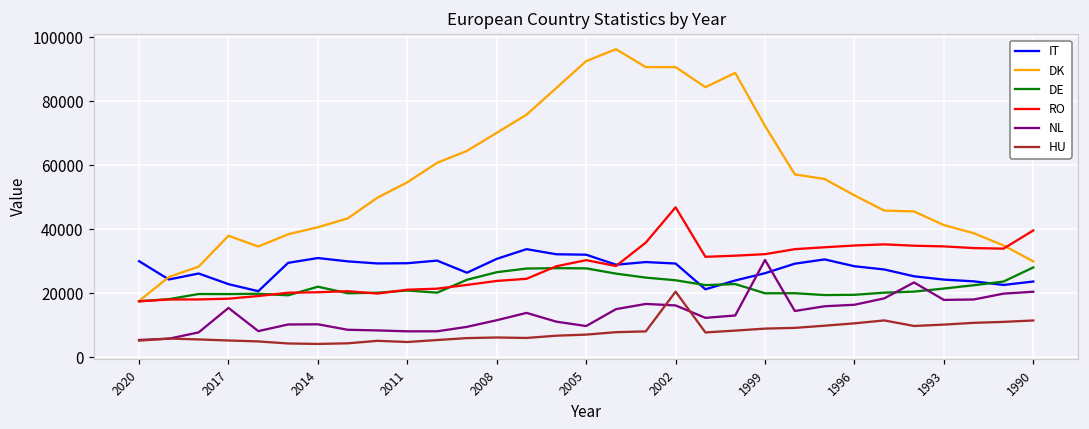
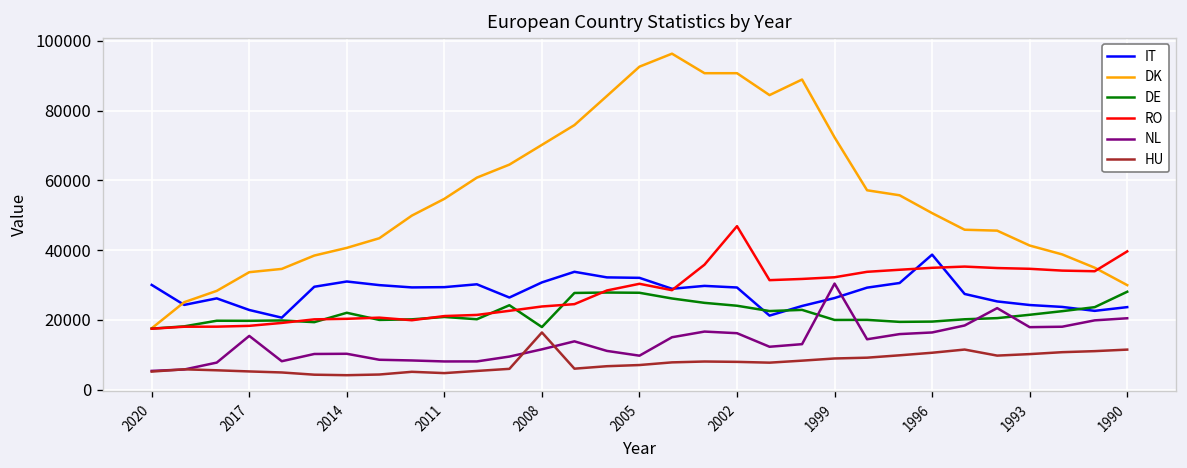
DK, 2017: 38000 -> 34000
DE, 2008: 27000 -> 18000
HU, 2008: 6000 -> 16000
HU, 2002: 21000 -> 8000
IT, 1996: 28000 -> 39000
